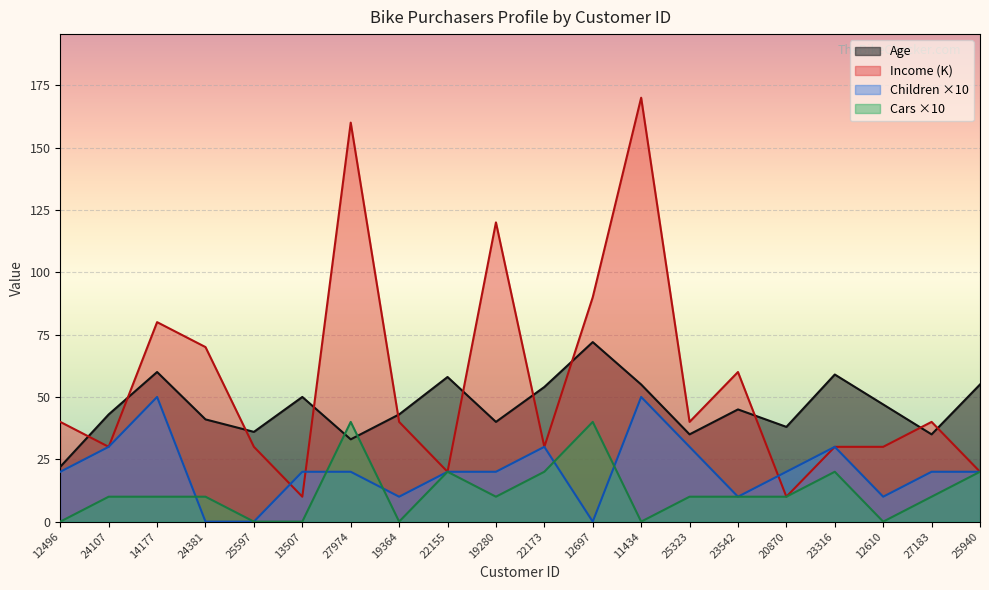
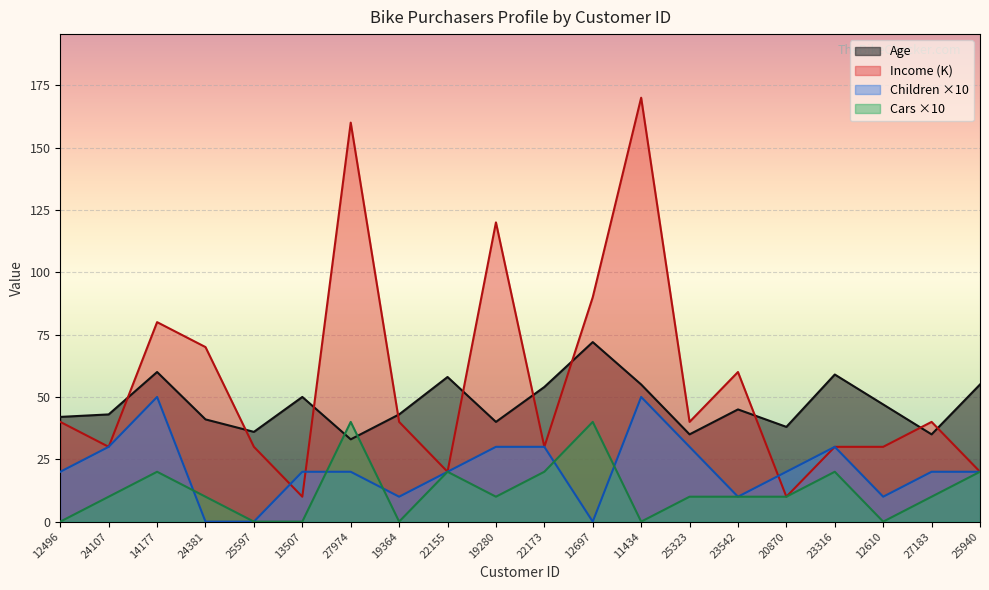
Age, 12496: 22 -> 42
Cars ×10, 14177: 10 -> 20
Children ×10, 19280: 20 -> 30
